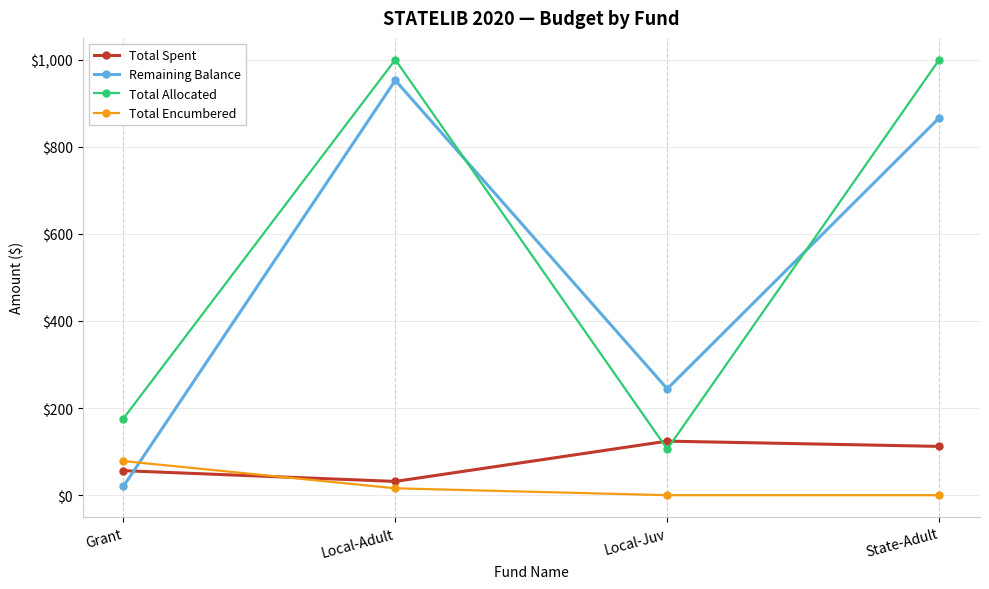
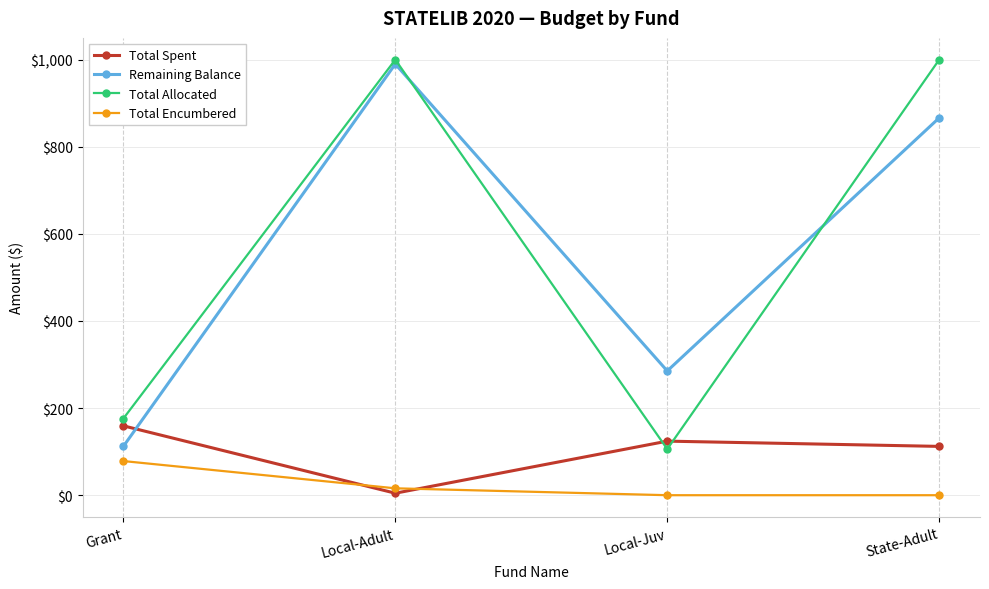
Total Spent, Grant: $60 -> $160
Remaining Balance, Grant: $20 -> $110
Total Spent, Local-Adult: $30 -> $0
Remaining Balance, Local-Adult: $950 -> $990
Remaining Balance, Local-Juv: $240 -> $290
